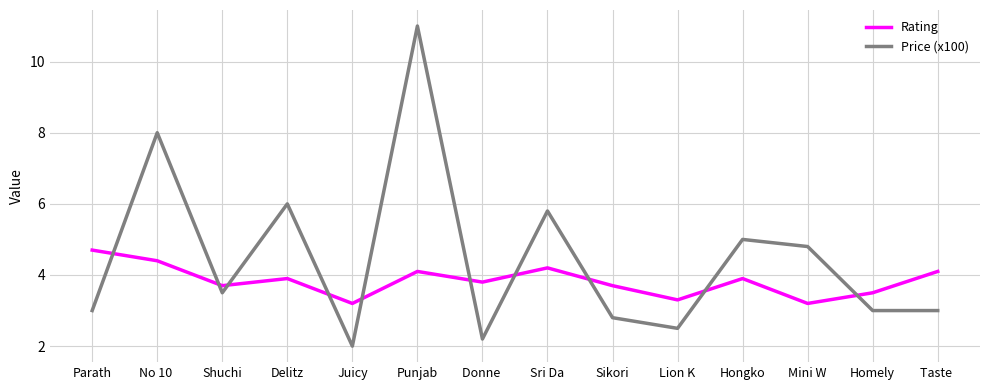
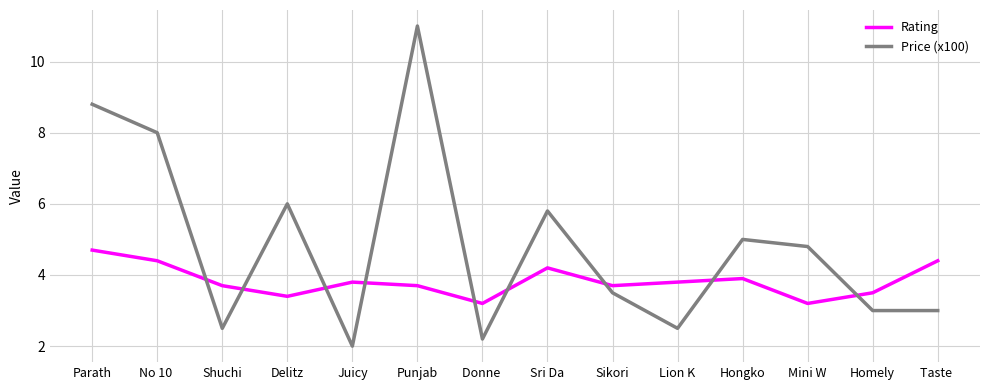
Price (x100), Parath: 3.0 -> 8.8
Price (x100), Shuchi: 3.5 -> 2.5
Rating, Delitz: 3.9 -> 3.4
Rating, Juicy: 3.2 -> 3.8
Rating, Punjab: 4.1 -> 3.7
Rating, Donne: 3.8 -> 3.2
Price (x100), Sikori: 2.8 -> 3.5
Rating, Lion K: 3.3 -> 3.8
Rating, Taste: 4.1 -> 4.4
